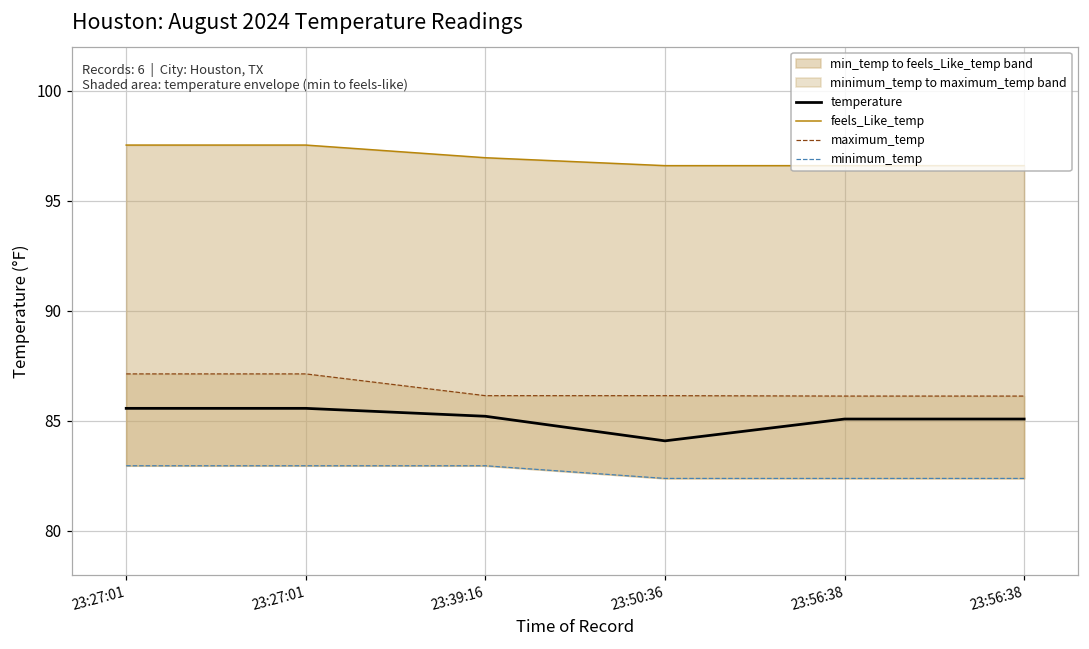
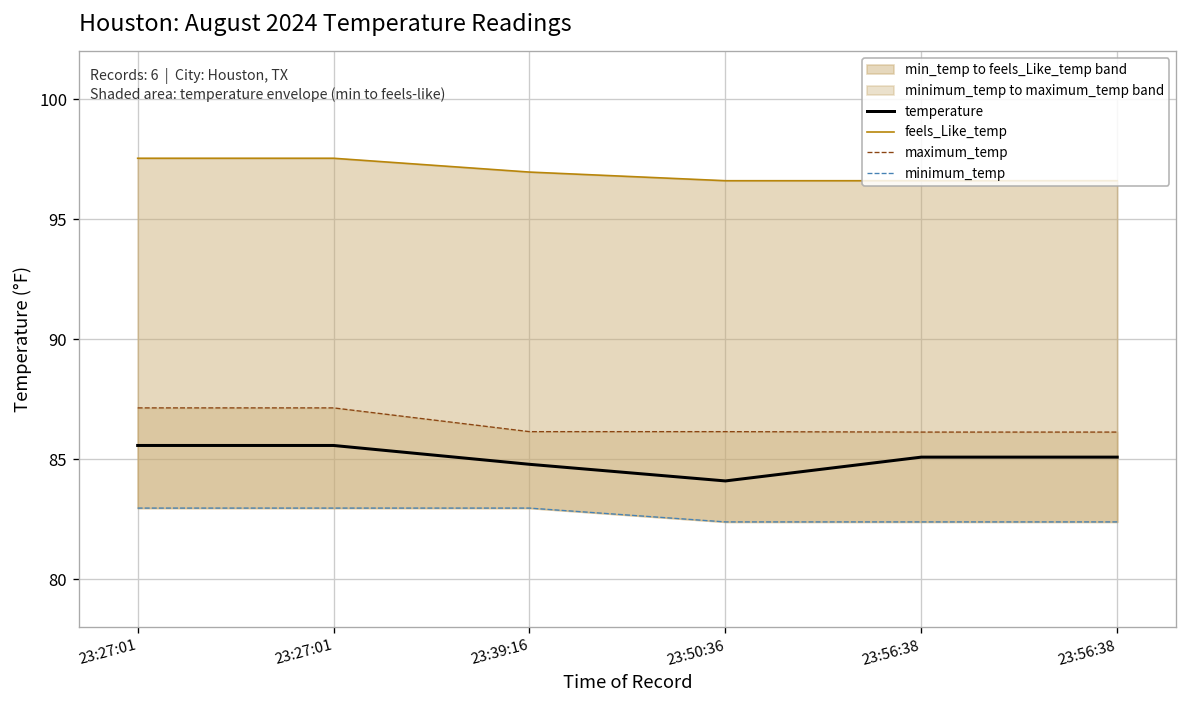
temperature, 23:39:16: 85.2 -> 84.8
